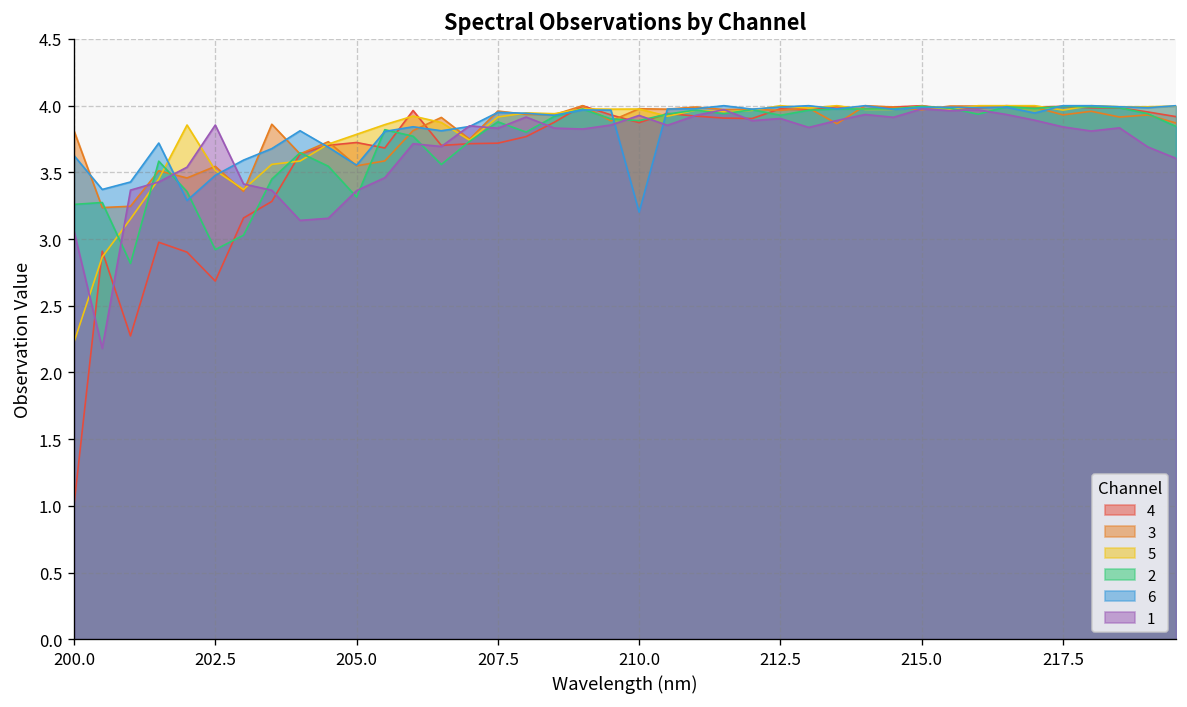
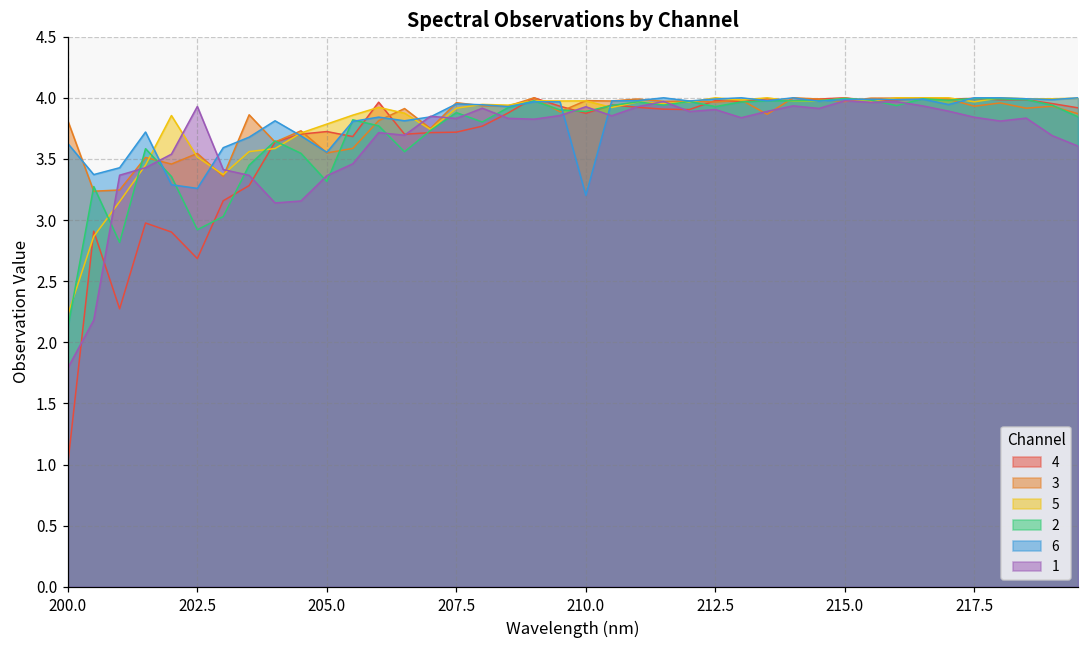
2, 200.0: 3.26 -> 2.12
1, 200.0: 3.06 -> 1.79
6, 202.5: 3.48 -> 3.26
1, 202.5: 3.86 -> 3.93
